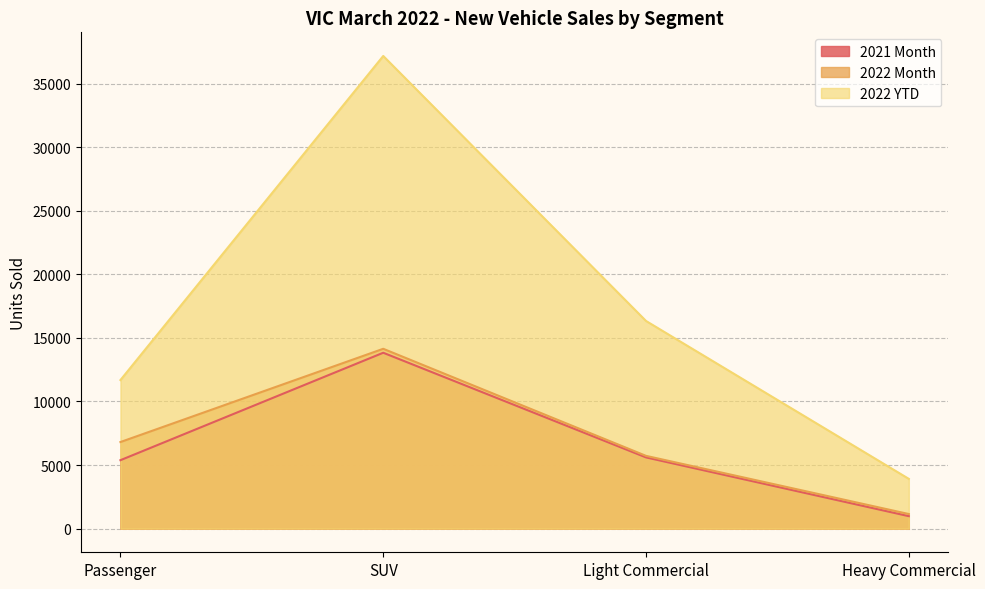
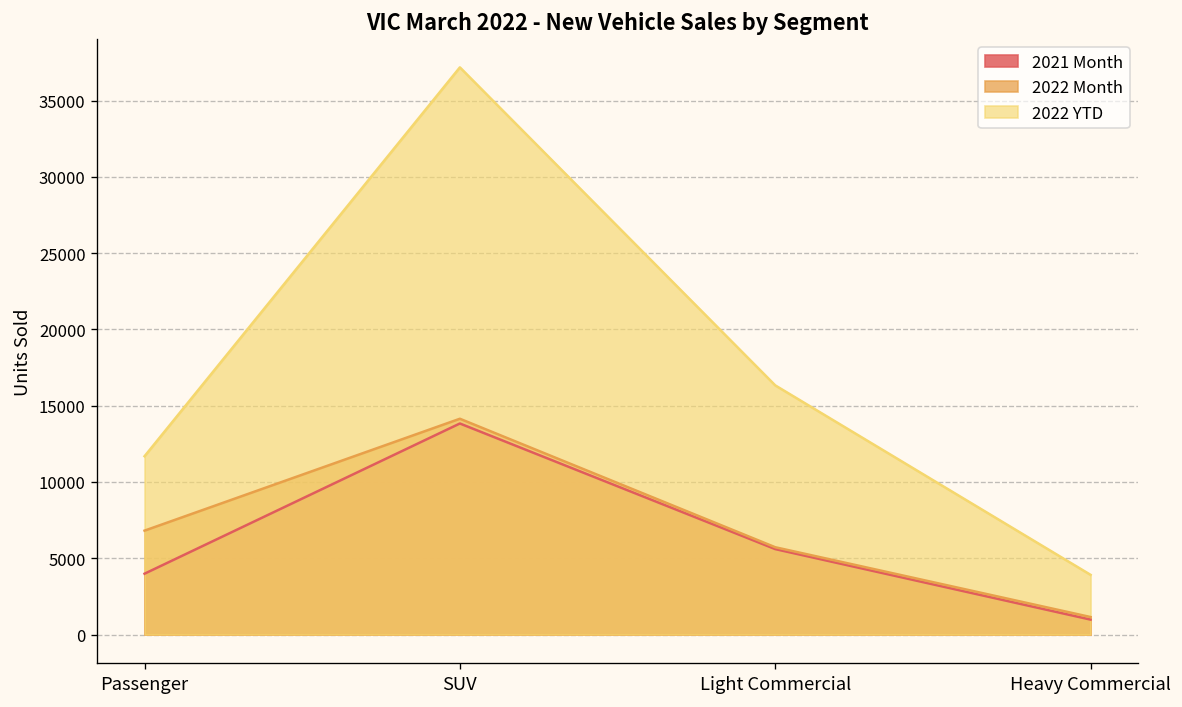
2021 Month, Passenger: 5400 -> 4000
